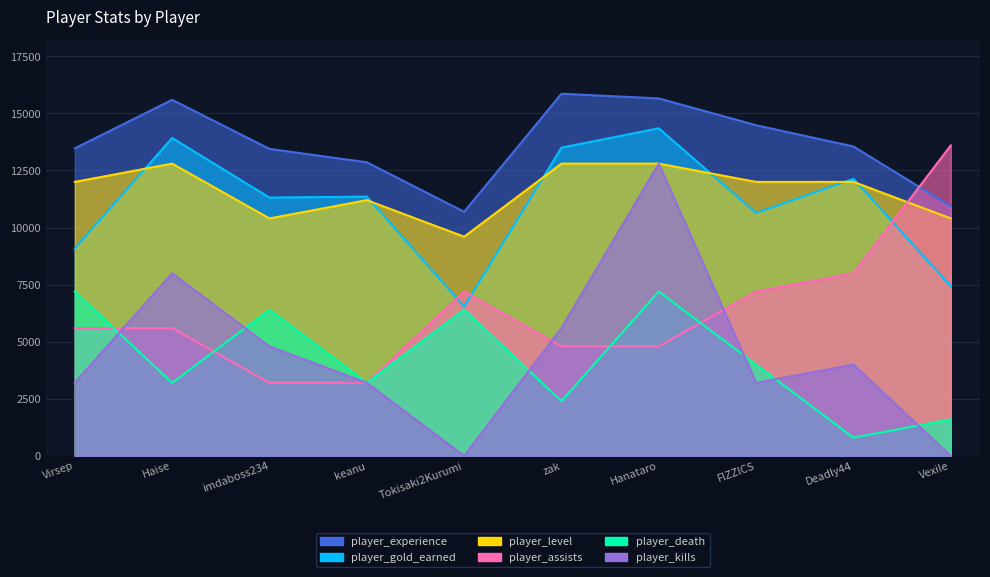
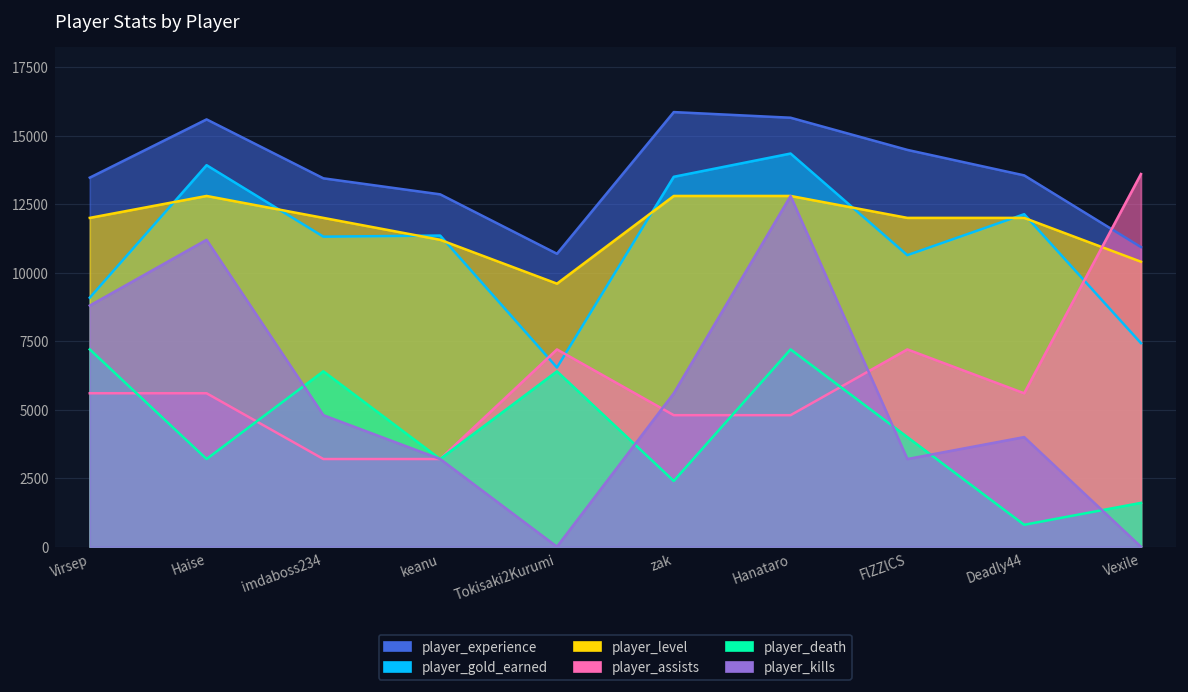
player_kills, Virsep: 3200 -> 8800
player_kills, Haise: 8000 -> 11200
player_level, imdaboss234: 10400 -> 12000
player_assists, Deadly44: 8000 -> 5600
